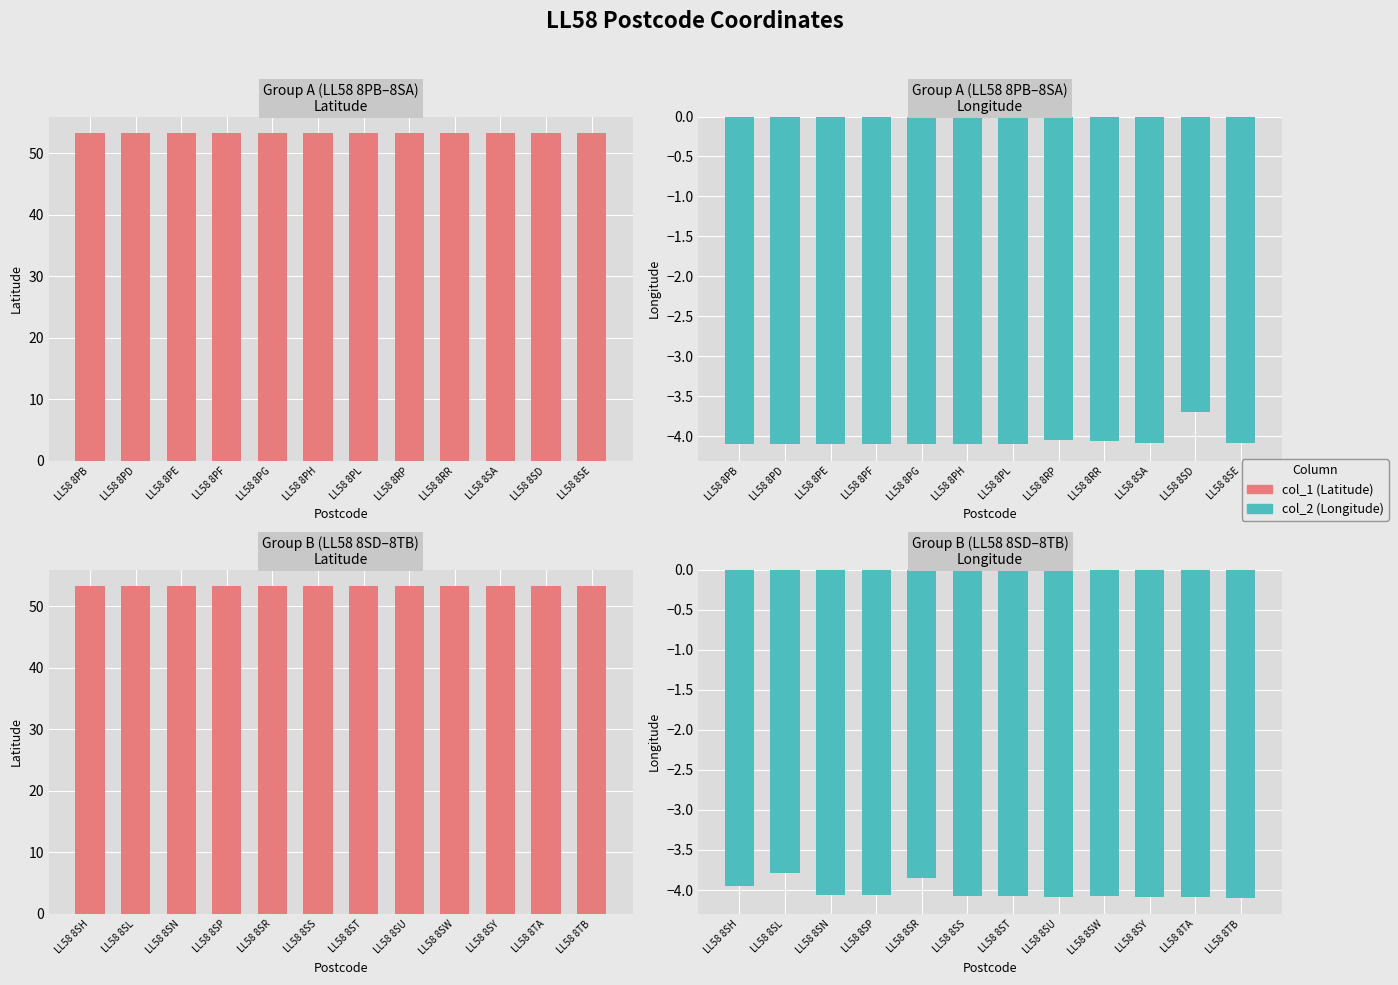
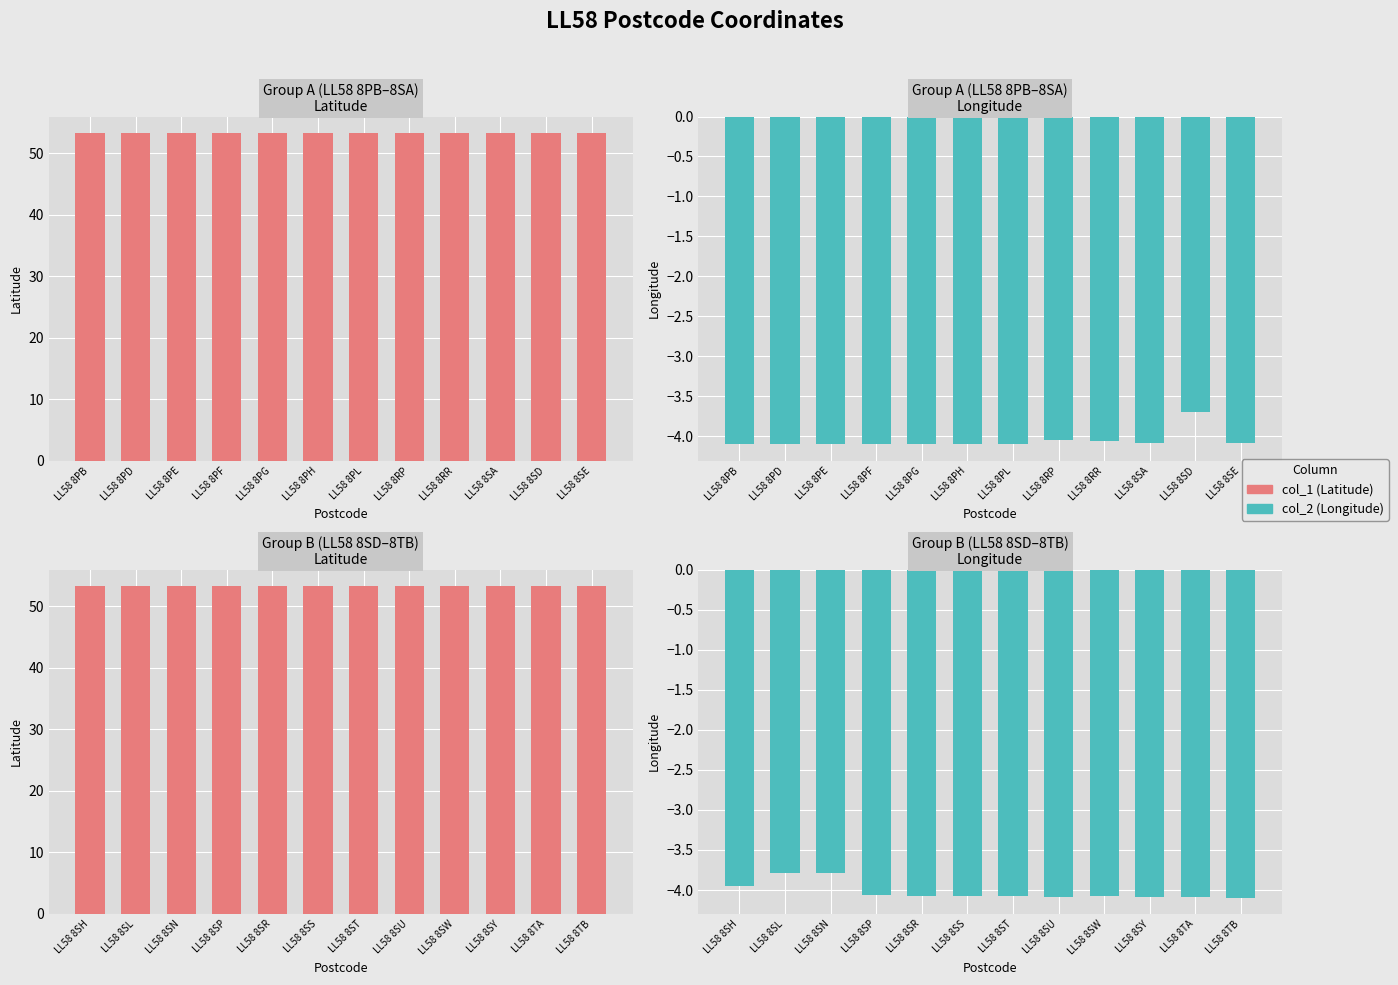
Group B (LL58 8SD–8TB) Longitude, LL58 8SN: -4.1 -> -3.8
Group B (LL58 8SD–8TB) Longitude, LL58 8SR: -3.8 -> -4.1
